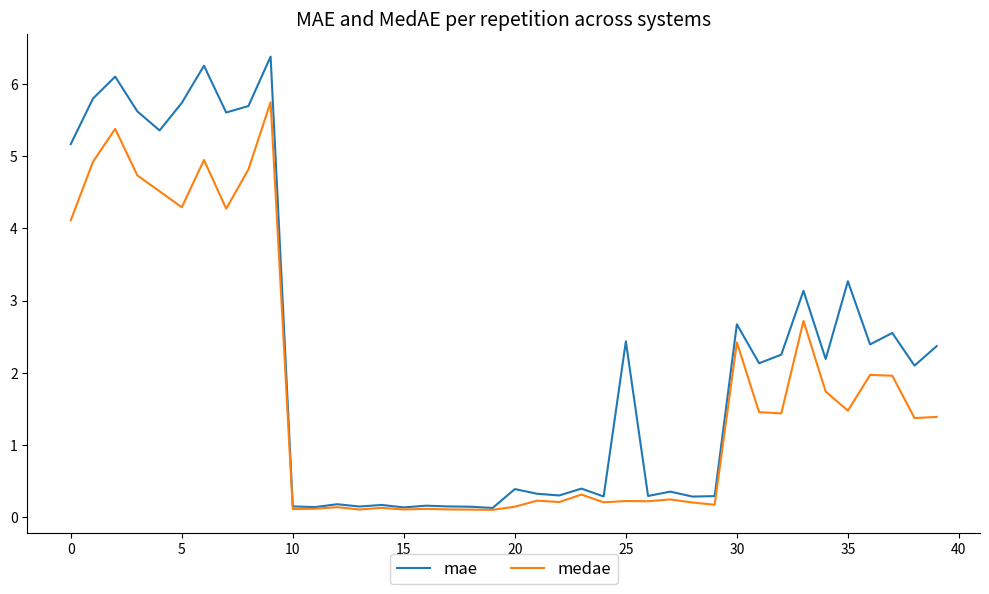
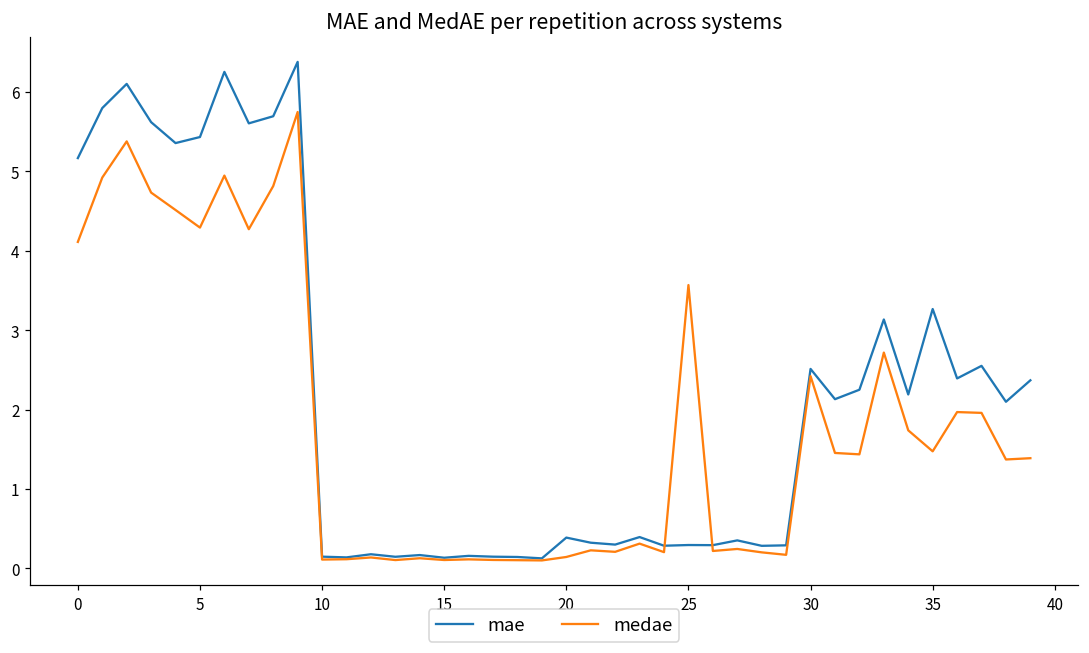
mae, 5: 5.7 -> 5.4
mae, 25: 2.4 -> 0.3
medae, 25: 0.2 -> 3.6
mae, 30: 2.7 -> 2.5
